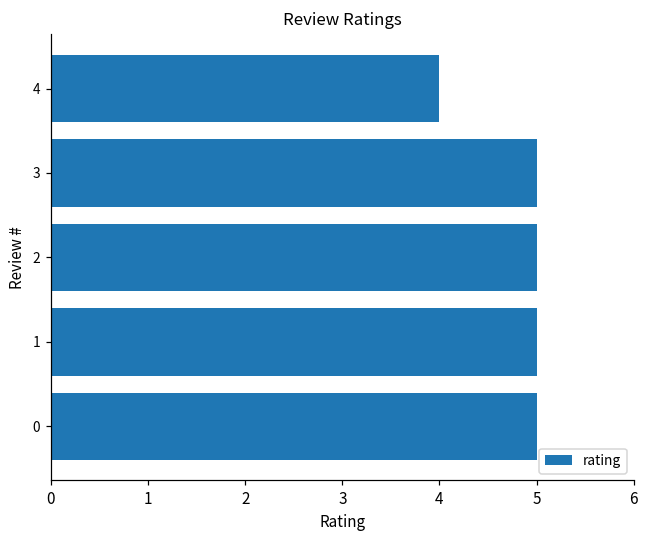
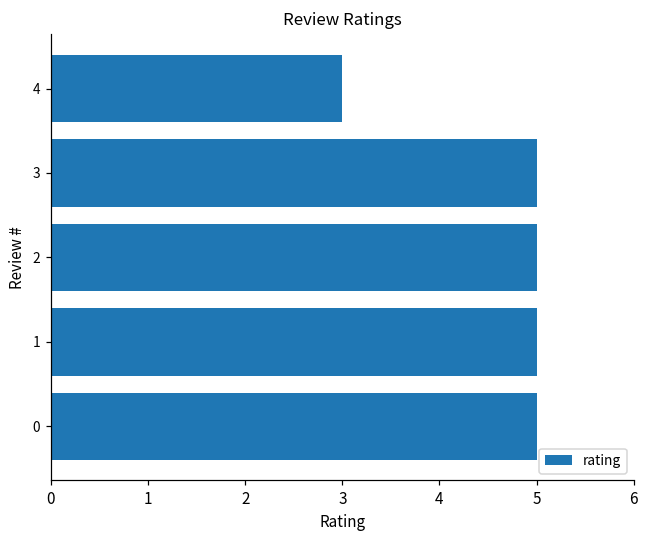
4: 4 -> 3
